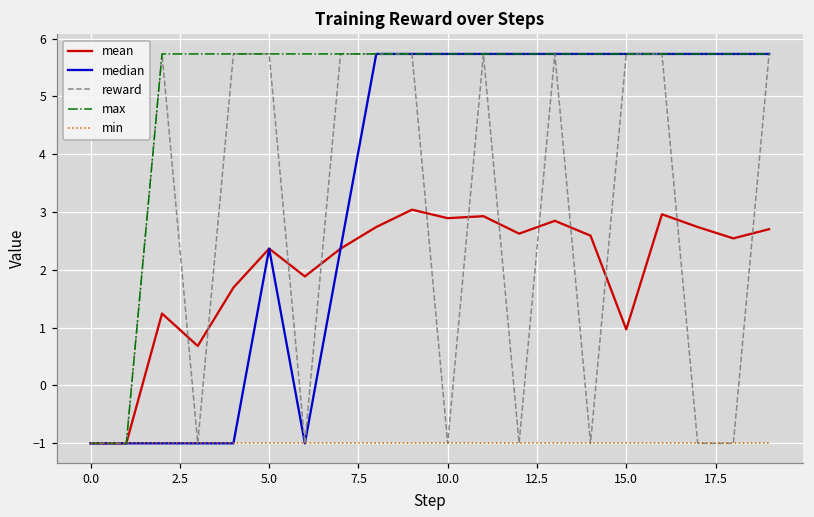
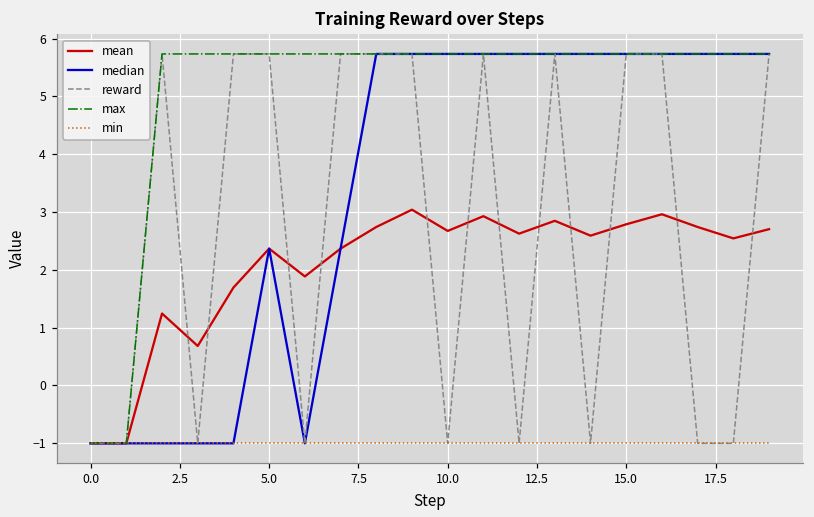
mean, 10.0: 2.9 -> 2.7
mean, 15.0: 1.0 -> 2.8
